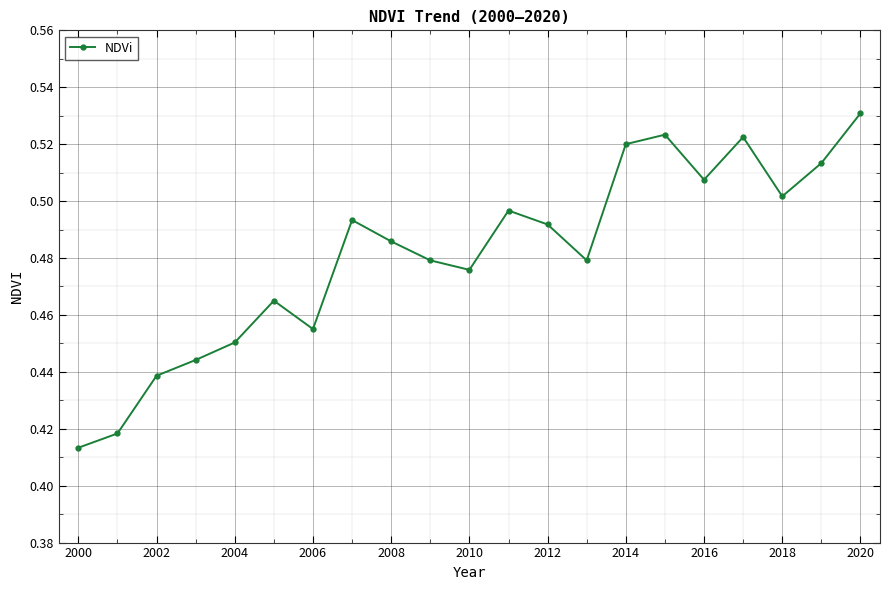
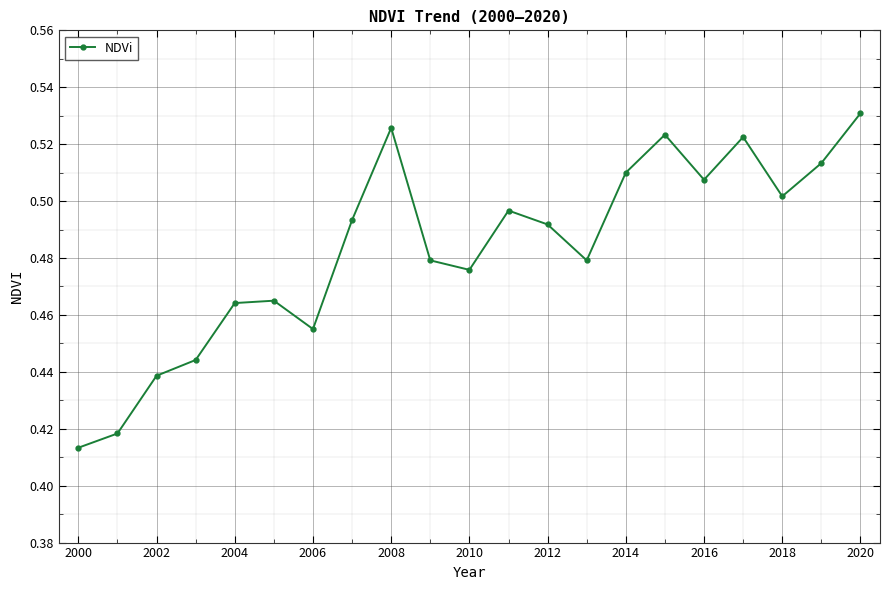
2004: 0.450 -> 0.464
2008: 0.486 -> 0.526
2014: 0.52 -> 0.51
